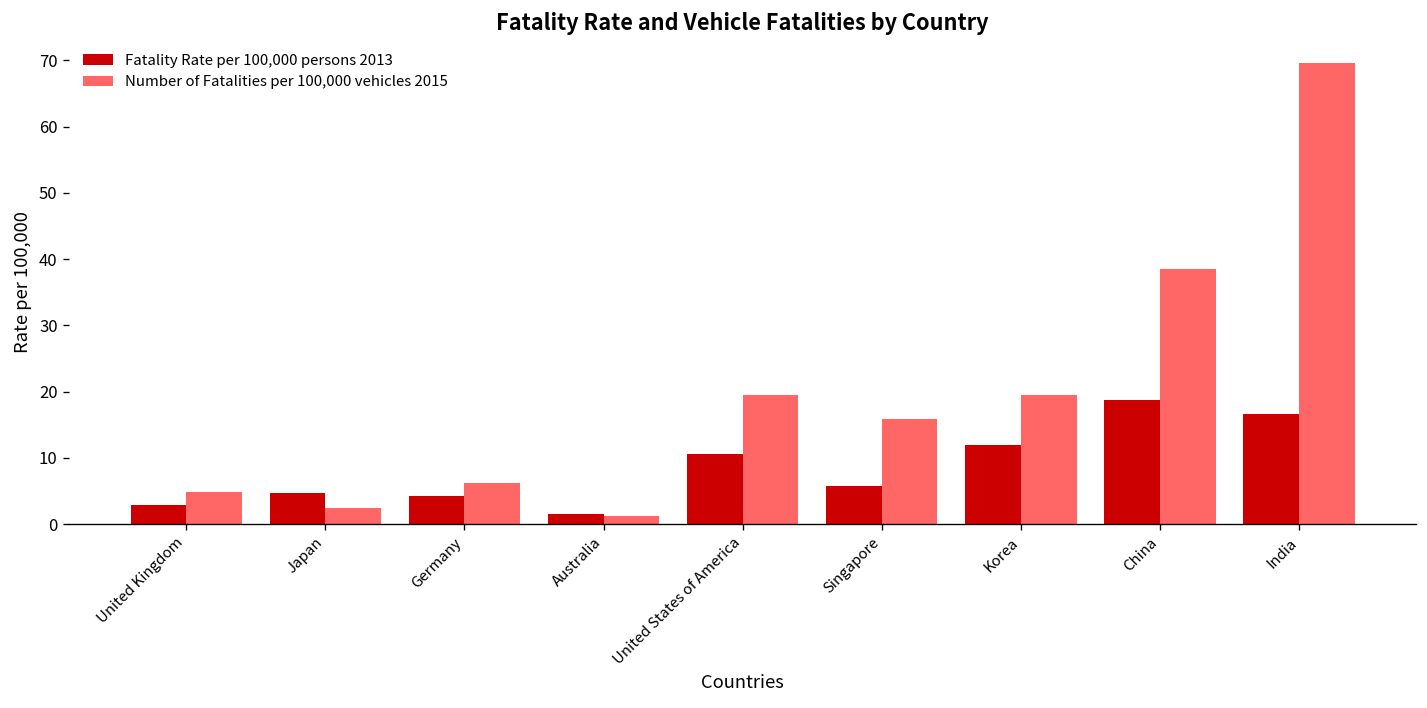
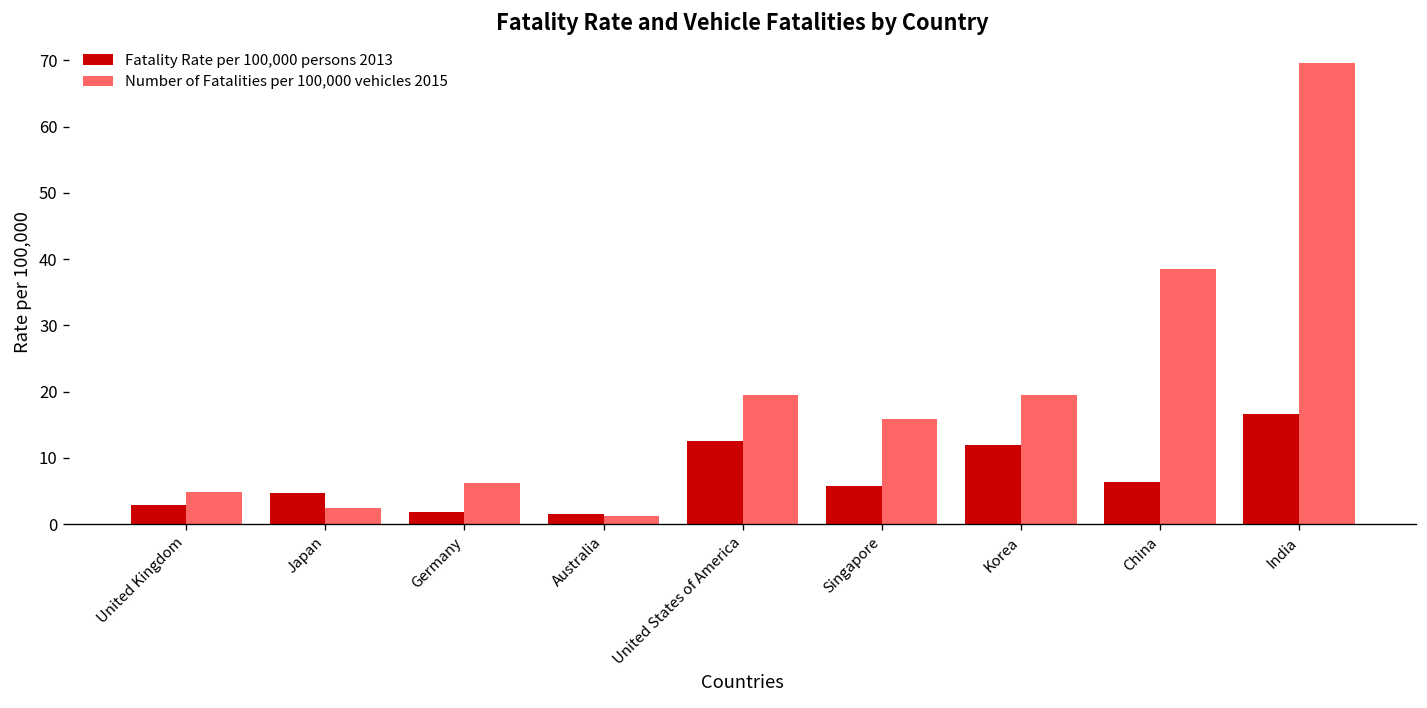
Fatality Rate per 100,000 persons 2013, Germany: 4 -> 2
Fatality Rate per 100,000 persons 2013, United States of America: 11 -> 13
Fatality Rate per 100,000 persons 2013, China: 19 -> 6
